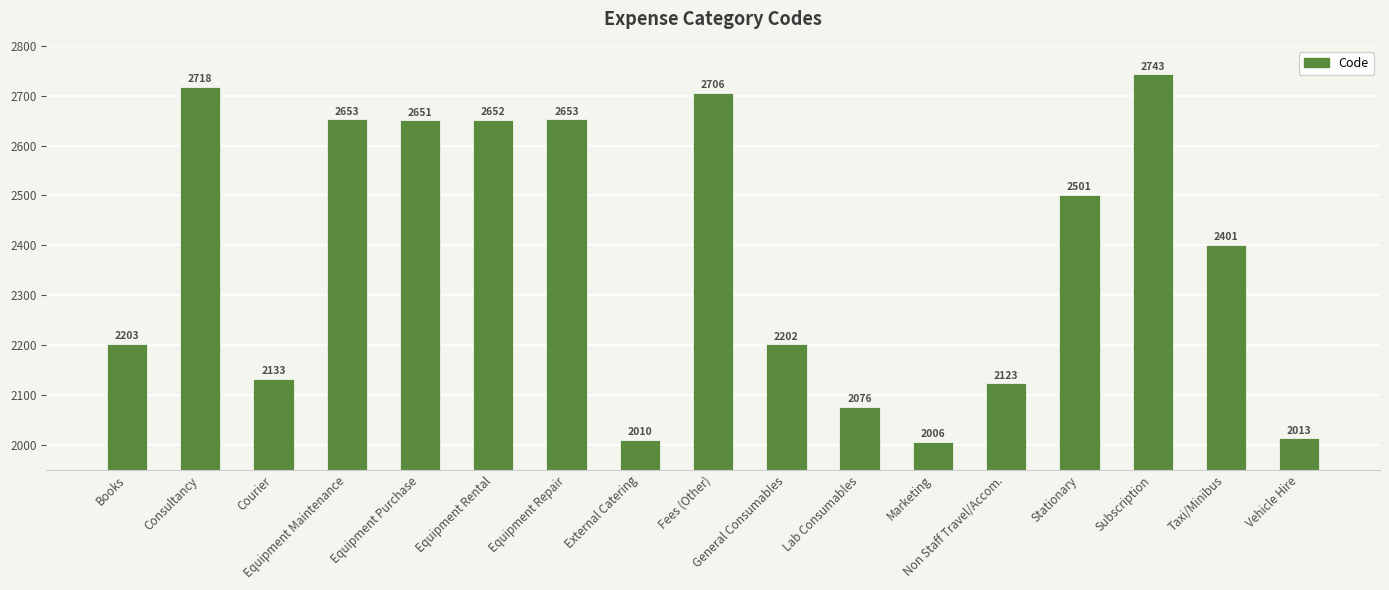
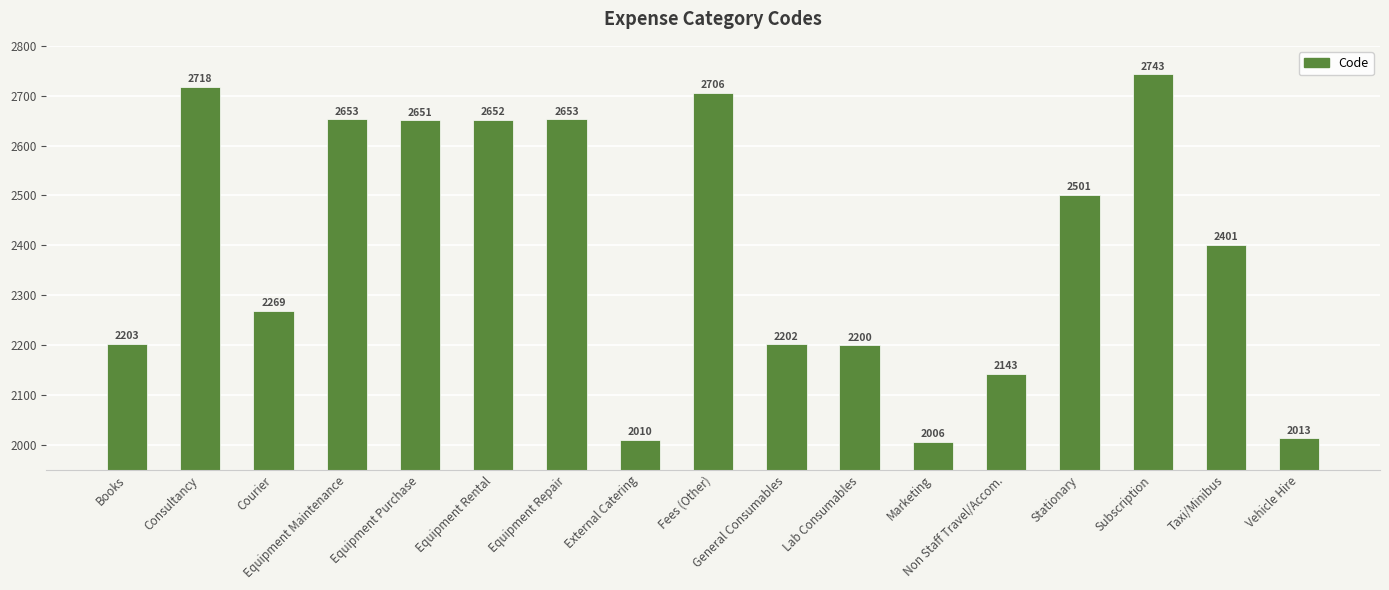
Courier: 2133 -> 2269
Lab Consumables: 2076 -> 2200
Non Staff Travel/Accom.: 2123 -> 2143
